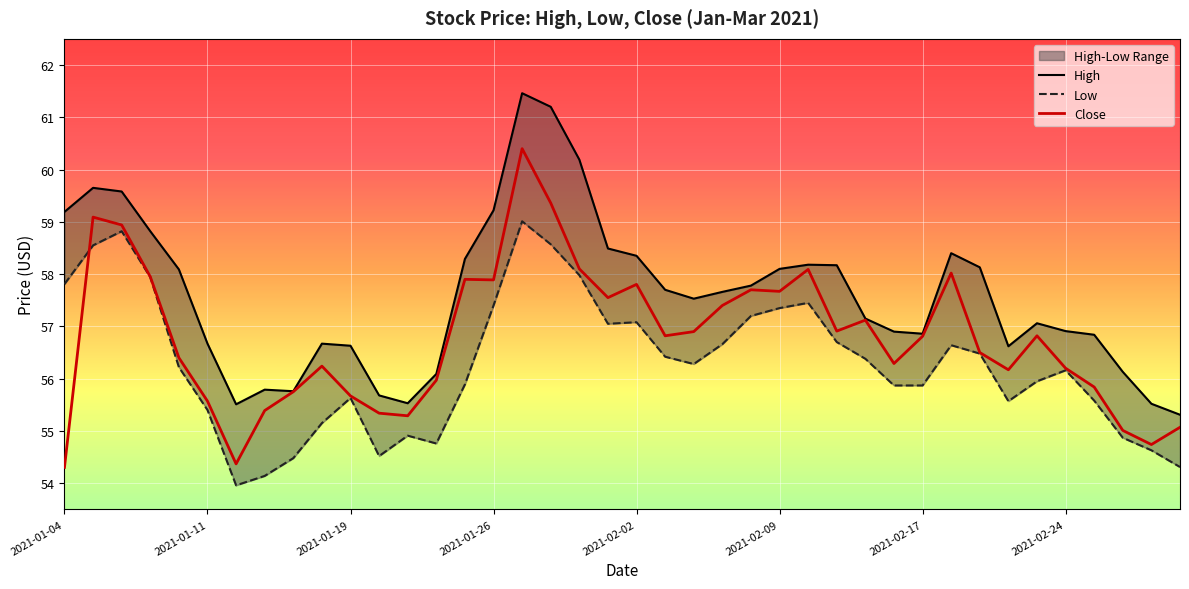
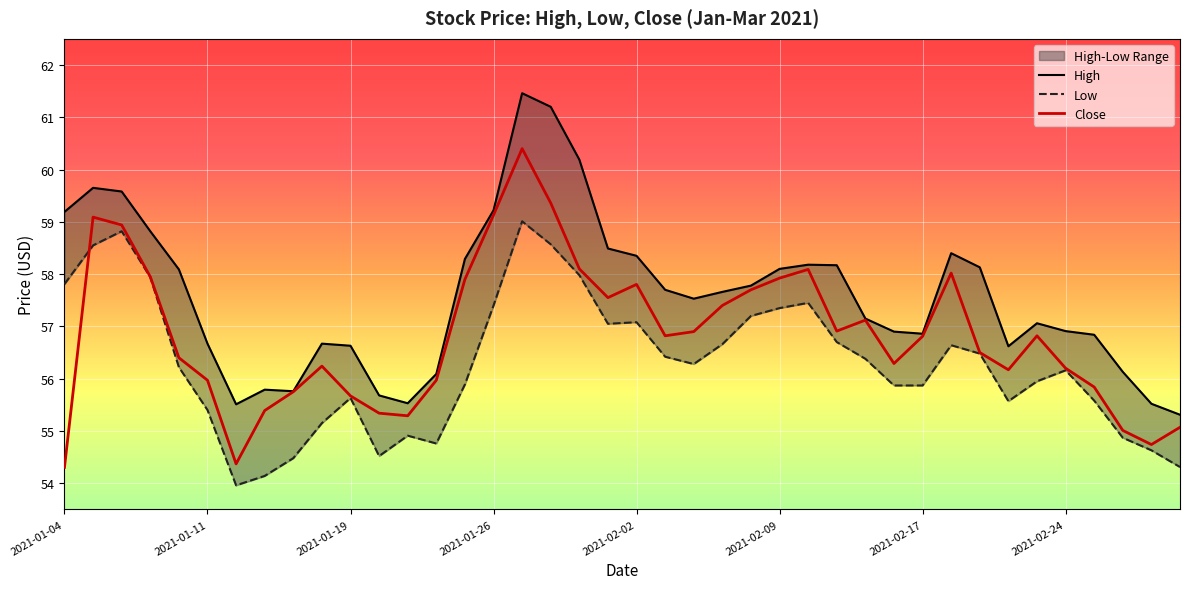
Close, 2021-01-11: 55.6 -> 56.0
Close, 2021-01-26: 57.9 -> 59.1
Close, 2021-02-09: 57.7 -> 57.9
